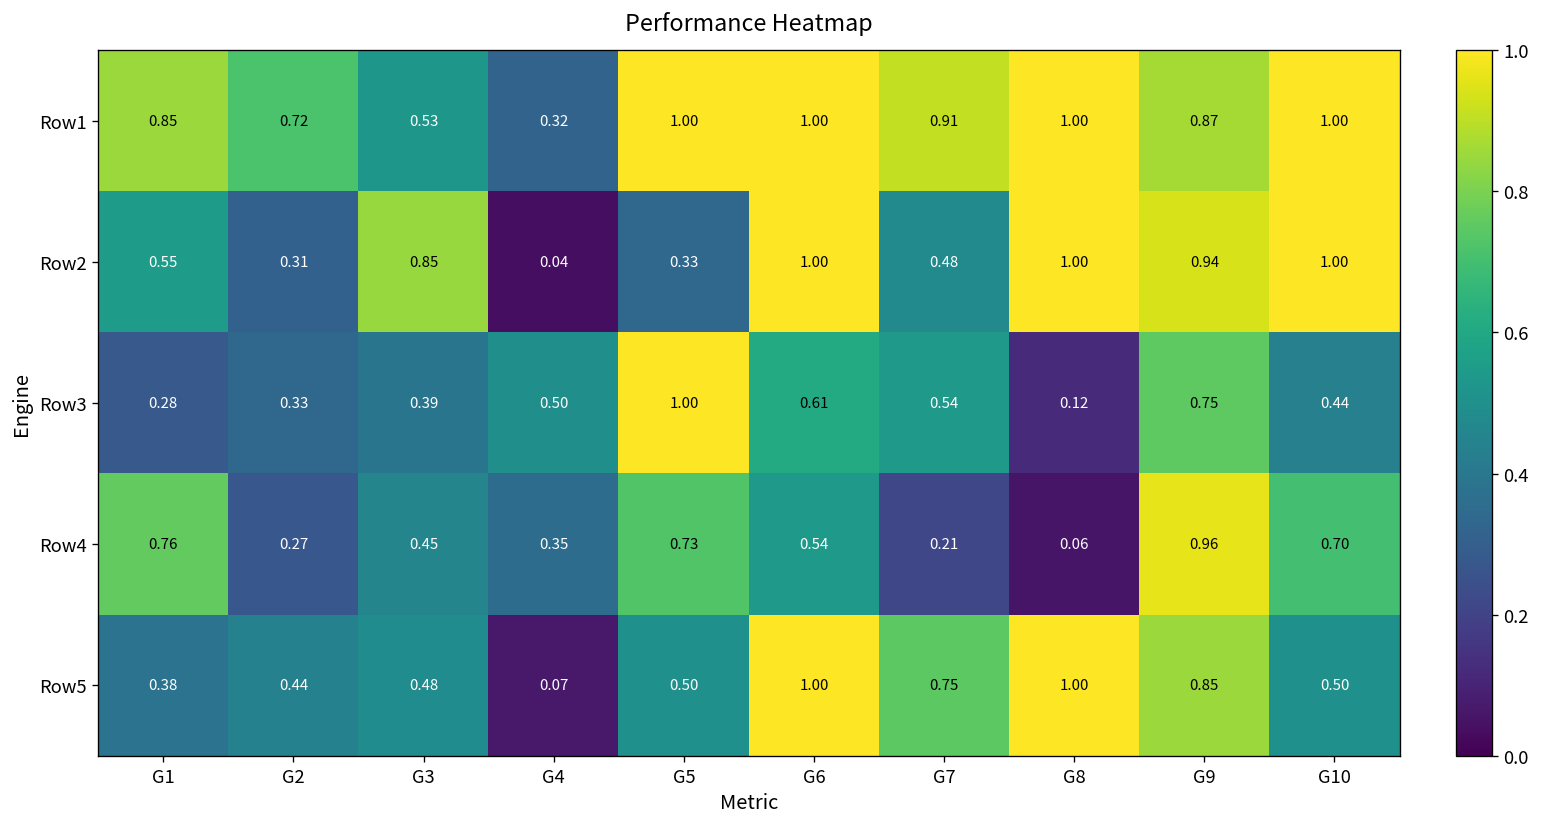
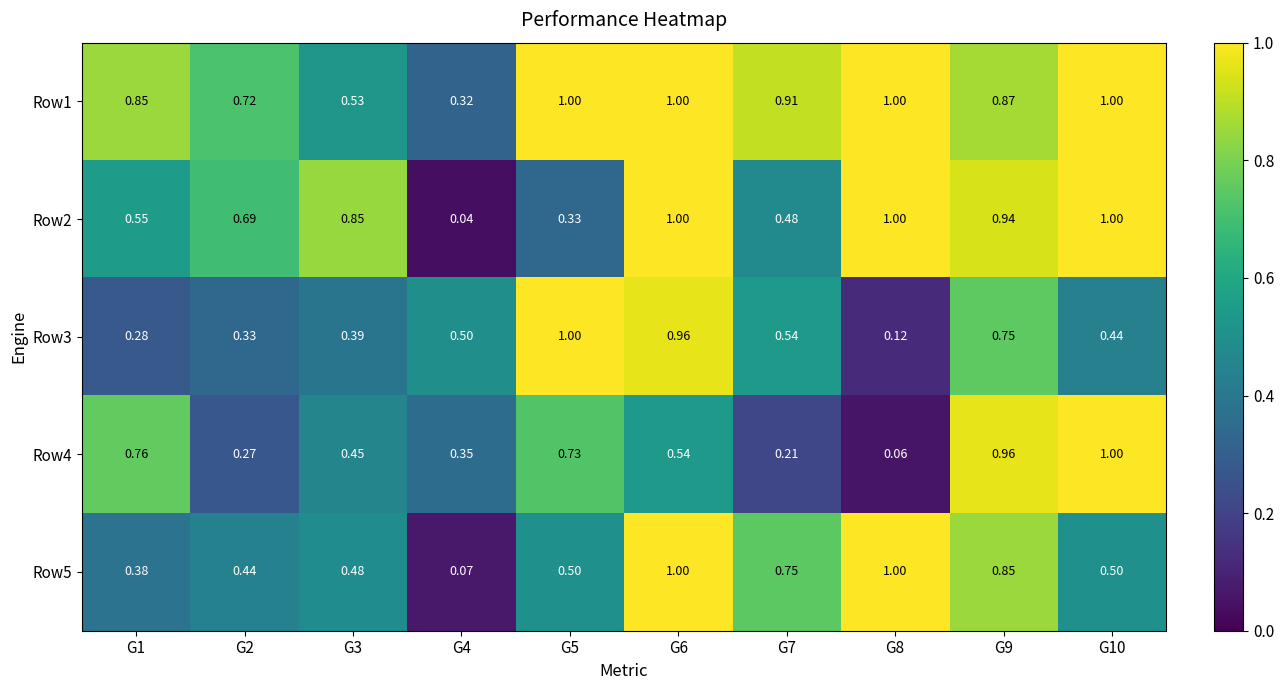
Row2, G2: 0.31 -> 0.69
Row3, G6: 0.61 -> 0.96
Row4, G10: 0.70 -> 1.00
